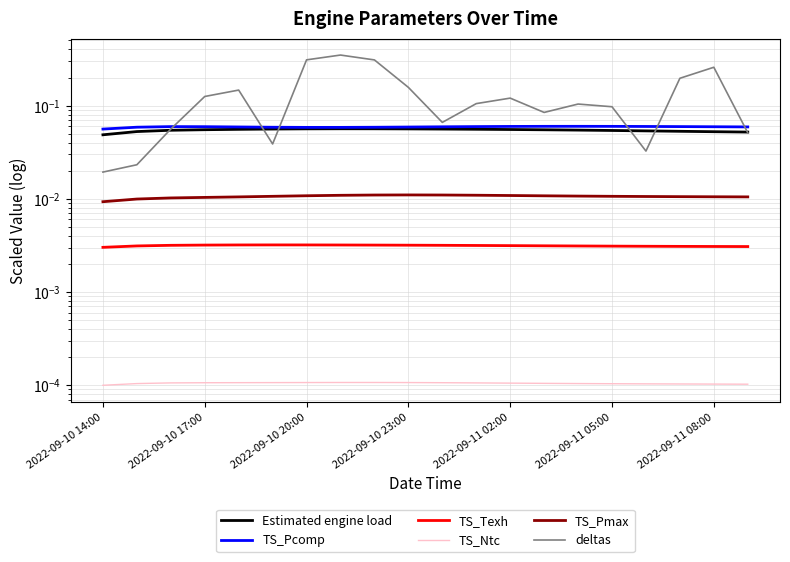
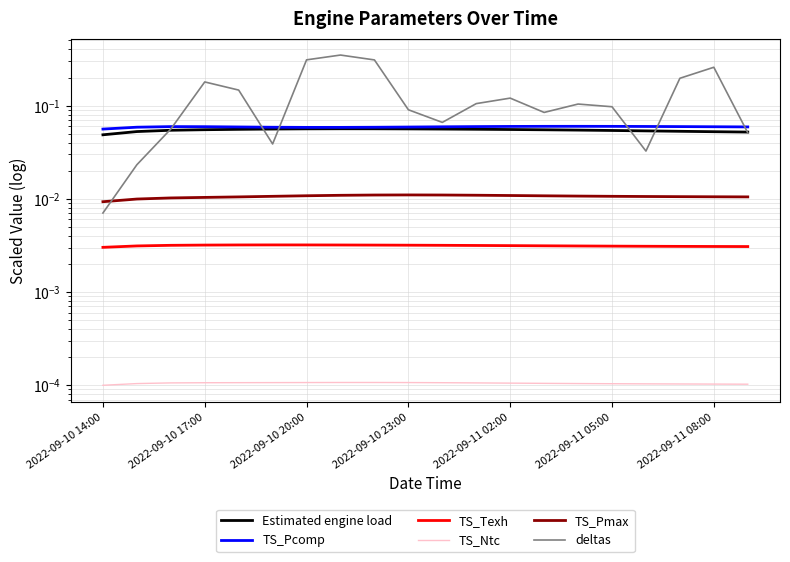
deltas, 2022-09-10 14:00: 0.019 -> 0.007
deltas, 2022-09-10 17:00: 0.13 -> 0.18
deltas, 2022-09-10 23:00: 0.16 -> 0.09
